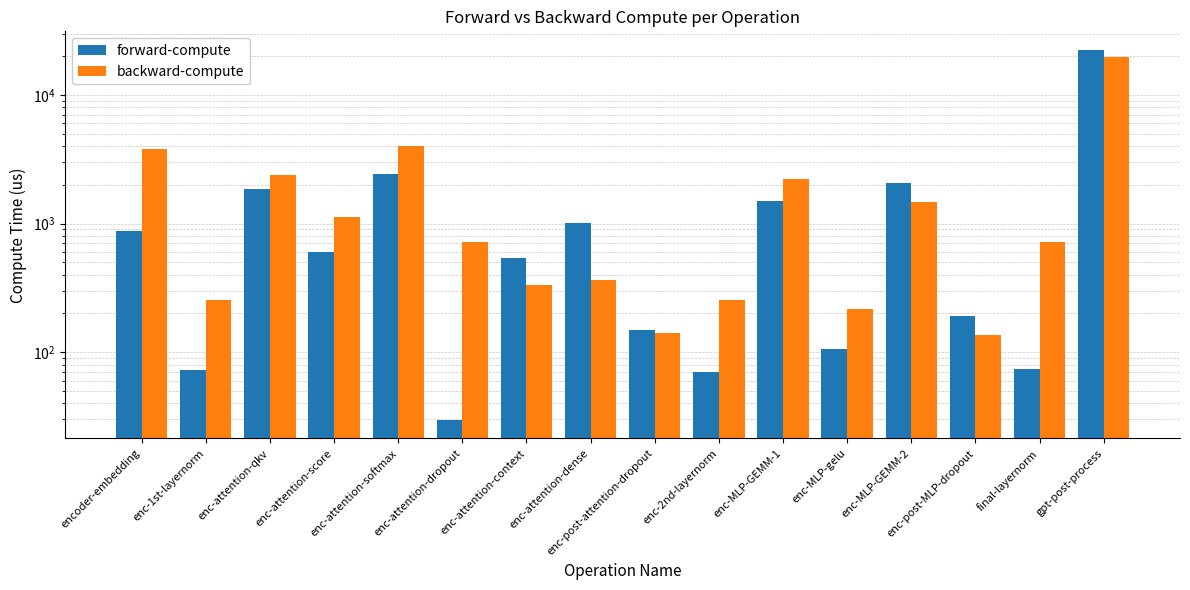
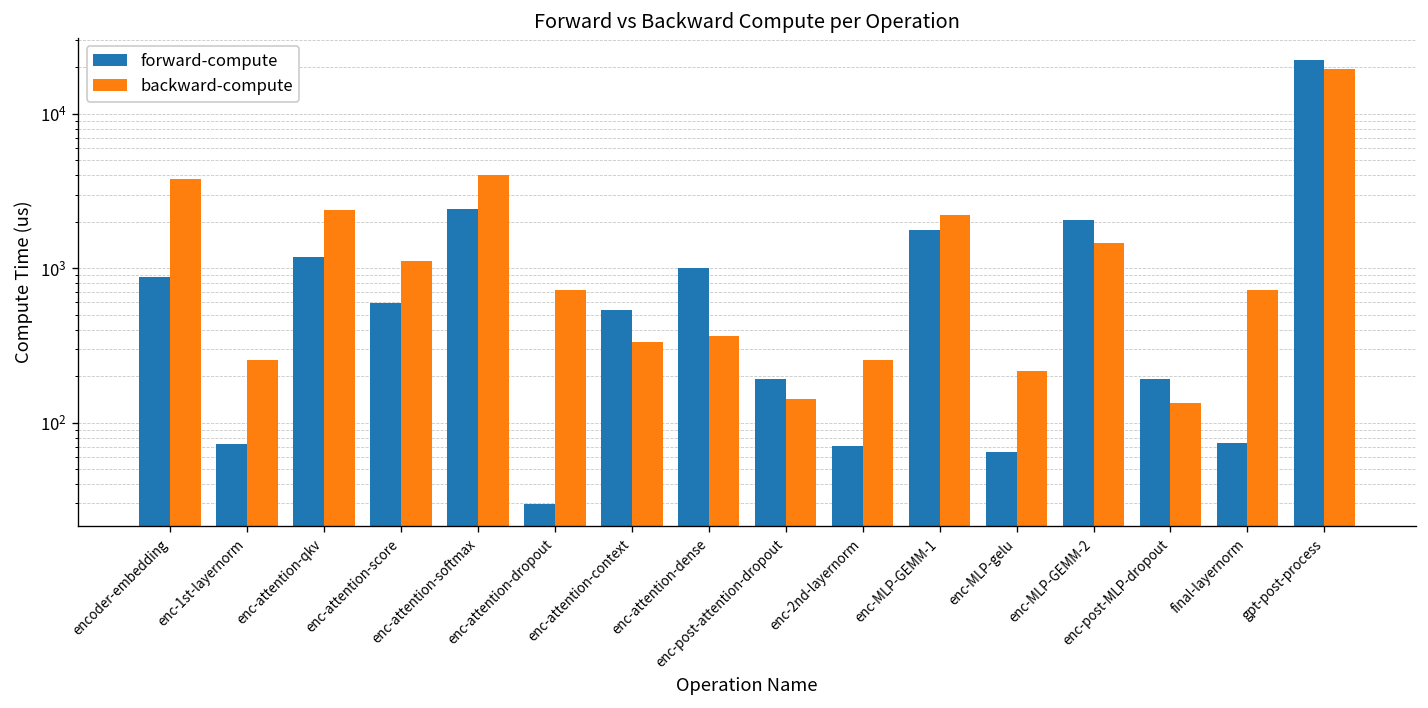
forward-compute, enc-attention-qkv: 1900 -> 1200
forward-compute, enc-post-attention-dropout: 150 -> 190
forward-compute, enc-MLP-GEMM-1: 1500 -> 1800
forward-compute, enc-MLP-gelu: 110 -> 60
